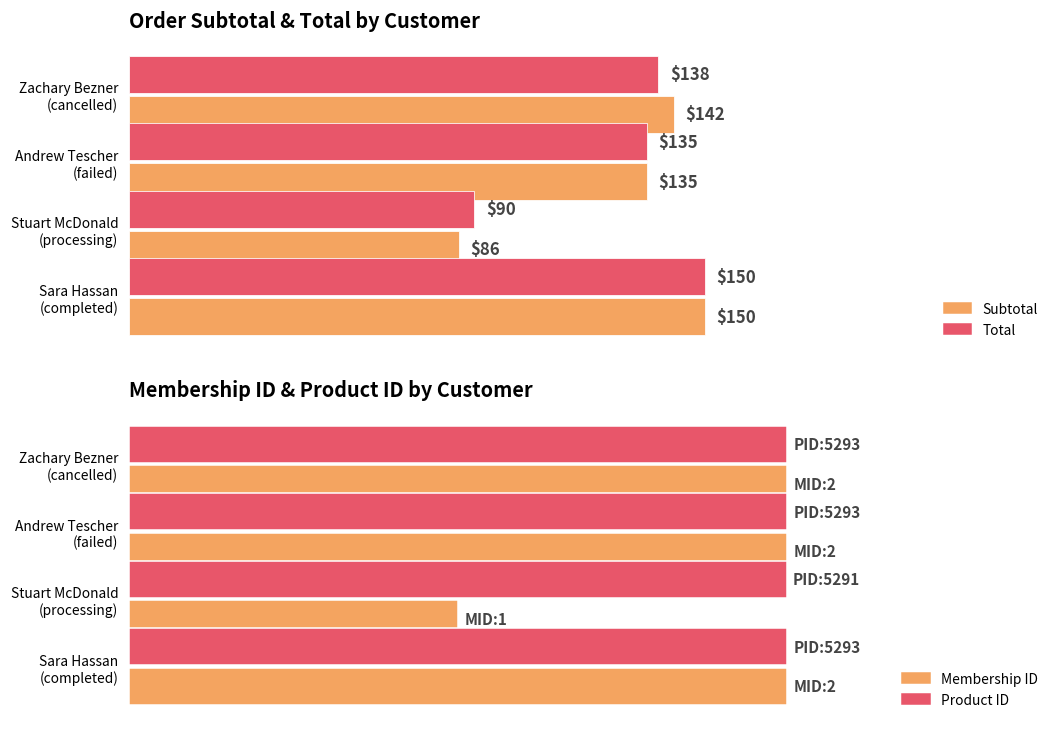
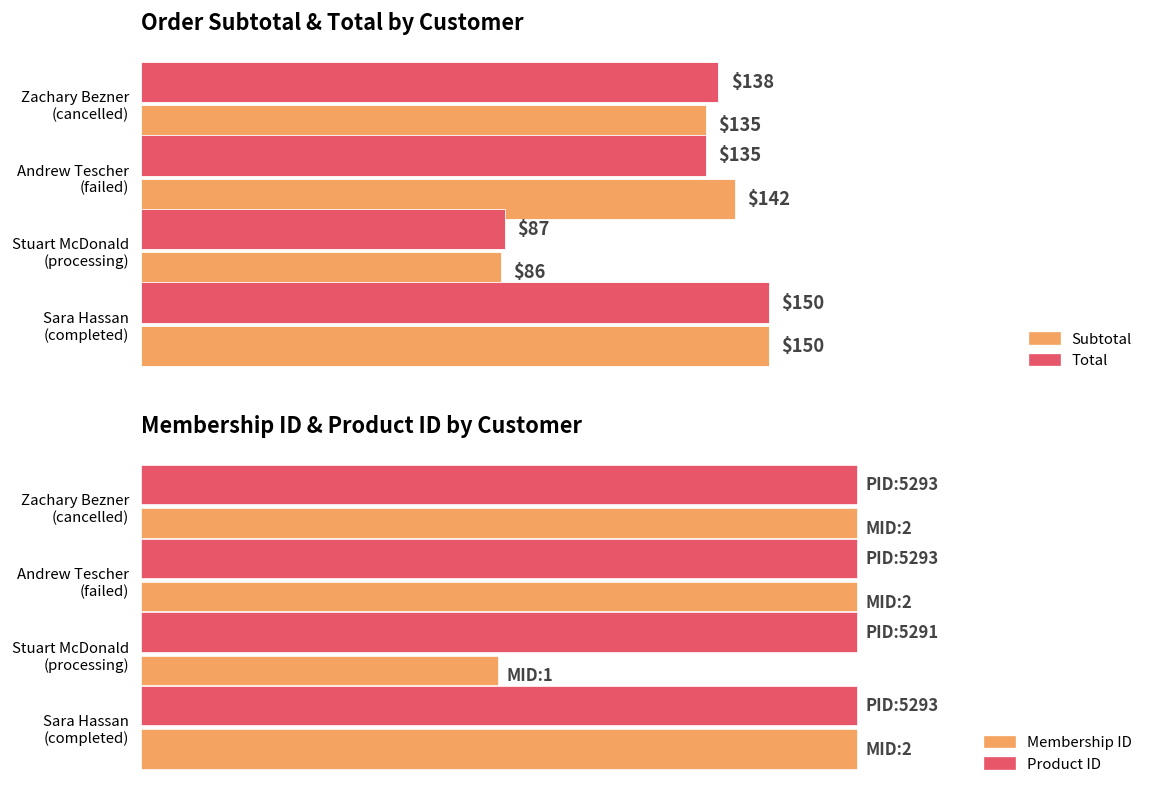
Order Subtotal & Total by Customer, Subtotal, Zachary Bezner (cancelled): $142 -> $135
Order Subtotal & Total by Customer, Subtotal, Andrew Tescher (failed): $135 -> $142
Order Subtotal & Total by Customer, Total, Stuart McDonald (processing): $90 -> $87
